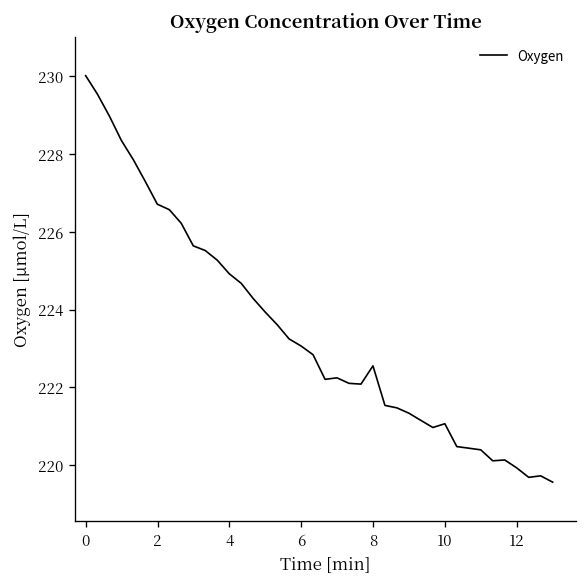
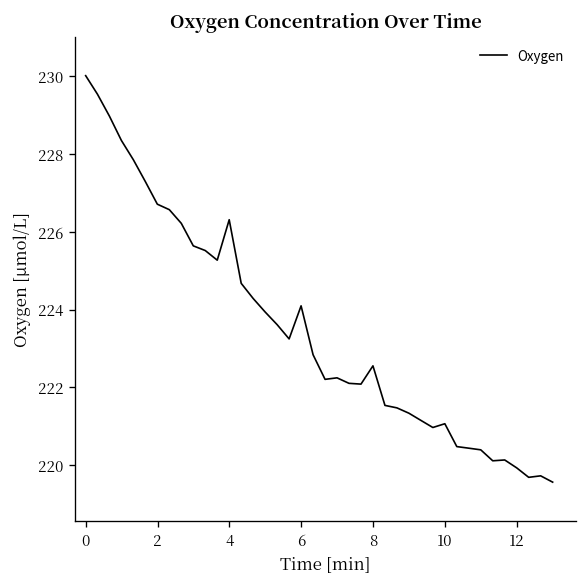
4: 224.9 -> 226.3
6: 223.1 -> 224.1
